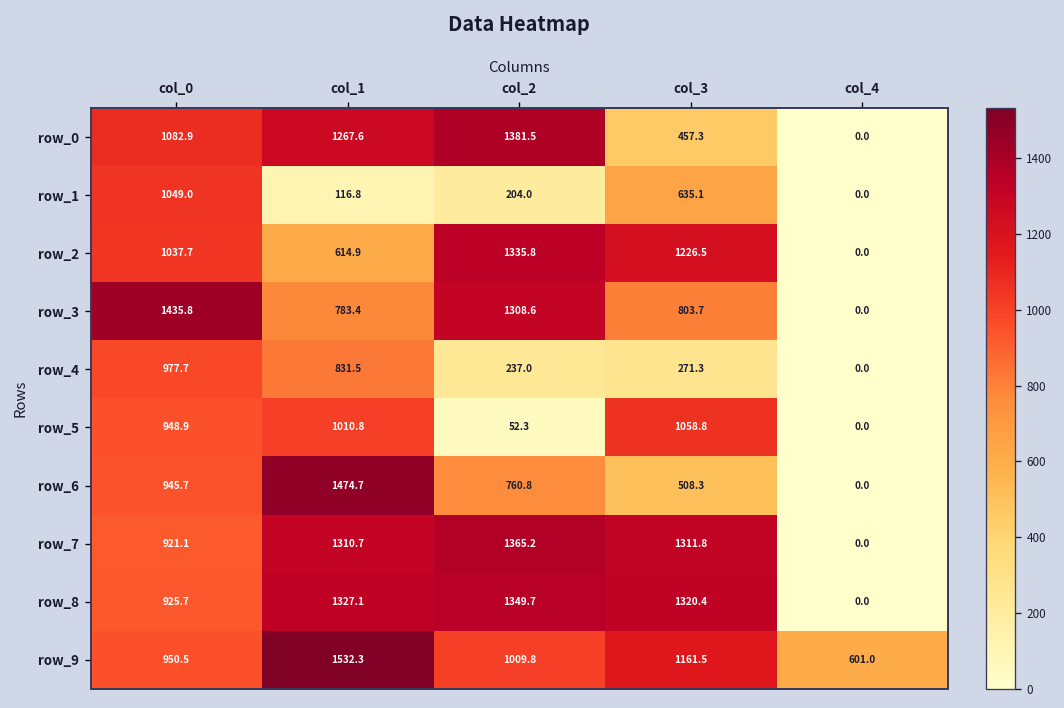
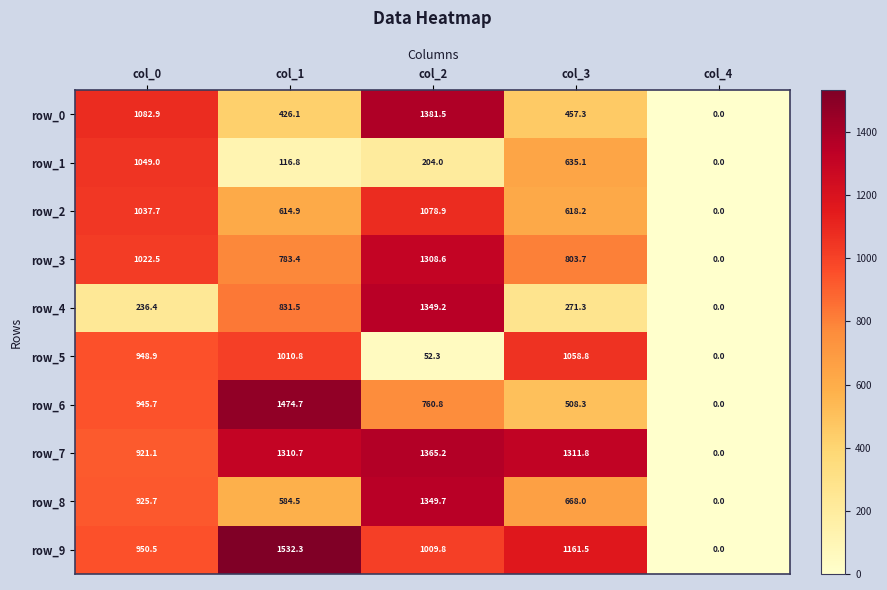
row_0, col_1: 1267.6 -> 426.1
row_2, col_2: 1335.8 -> 1078.9
row_2, col_3: 1226.5 -> 618.2
row_3, col_0: 1435.8 -> 1022.5
row_4, col_0: 977.7 -> 236.4
row_4, col_2: 237.0 -> 1349.2
row_8, col_1: 1327.1 -> 584.5
row_8, col_3: 1320.4 -> 668.0
row_9, col_4: 601.0 -> 0.0
